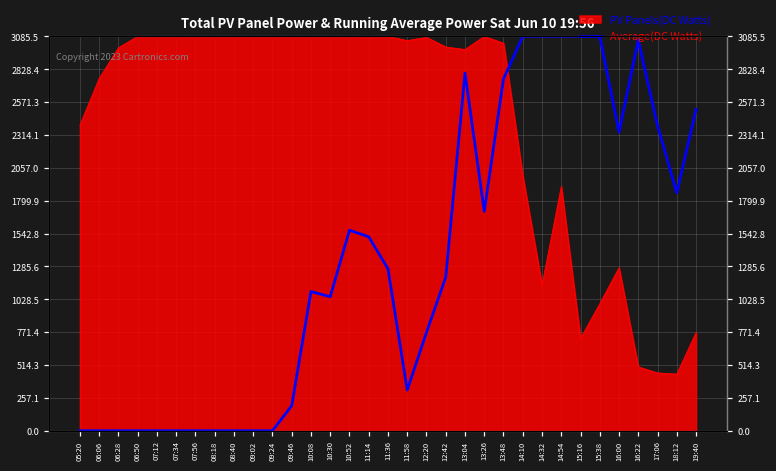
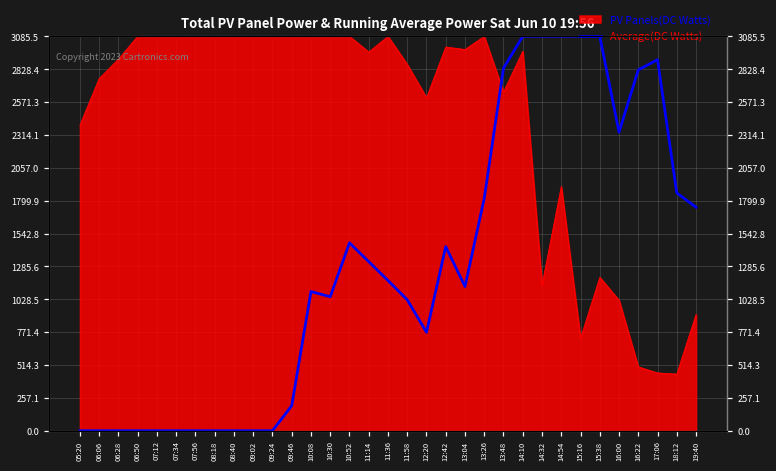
PV Panels(DC Watts), 06:28: 3000 -> 2910
Average(DC Watts), 10:52: 1570 -> 1470
PV Panels(DC Watts), 11:14: 3080 -> 2960
Average(DC Watts), 11:14: 1520 -> 1320
Average(DC Watts), 11:36: 1270 -> 1180
PV Panels(DC Watts), 11:58: 3050 -> 2870
Average(DC Watts), 11:58: 320 -> 1020
PV Panels(DC Watts), 12:20: 3080 -> 2610
Average(DC Watts), 12:42: 1200 -> 1440
Average(DC Watts), 13:04: 2800 -> 1130
Average(DC Watts), 13:26: 1720 -> 1820
PV Panels(DC Watts), 13:48: 3030 -> 2650
Average(DC Watts), 13:48: 2750 -> 2840
PV Panels(DC Watts), 14:10: 1990 -> 2970
PV Panels(DC Watts), 15:38: 990 -> 1200
PV Panels(DC Watts), 16:00: 1280 -> 1020
Average(DC Watts), 16:22: 3060 -> 2820
Average(DC Watts), 17:06: 2390 -> 2900
PV Panels(DC Watts), 19:40: 770 -> 910
Average(DC Watts), 19:40: 2510 -> 1750
